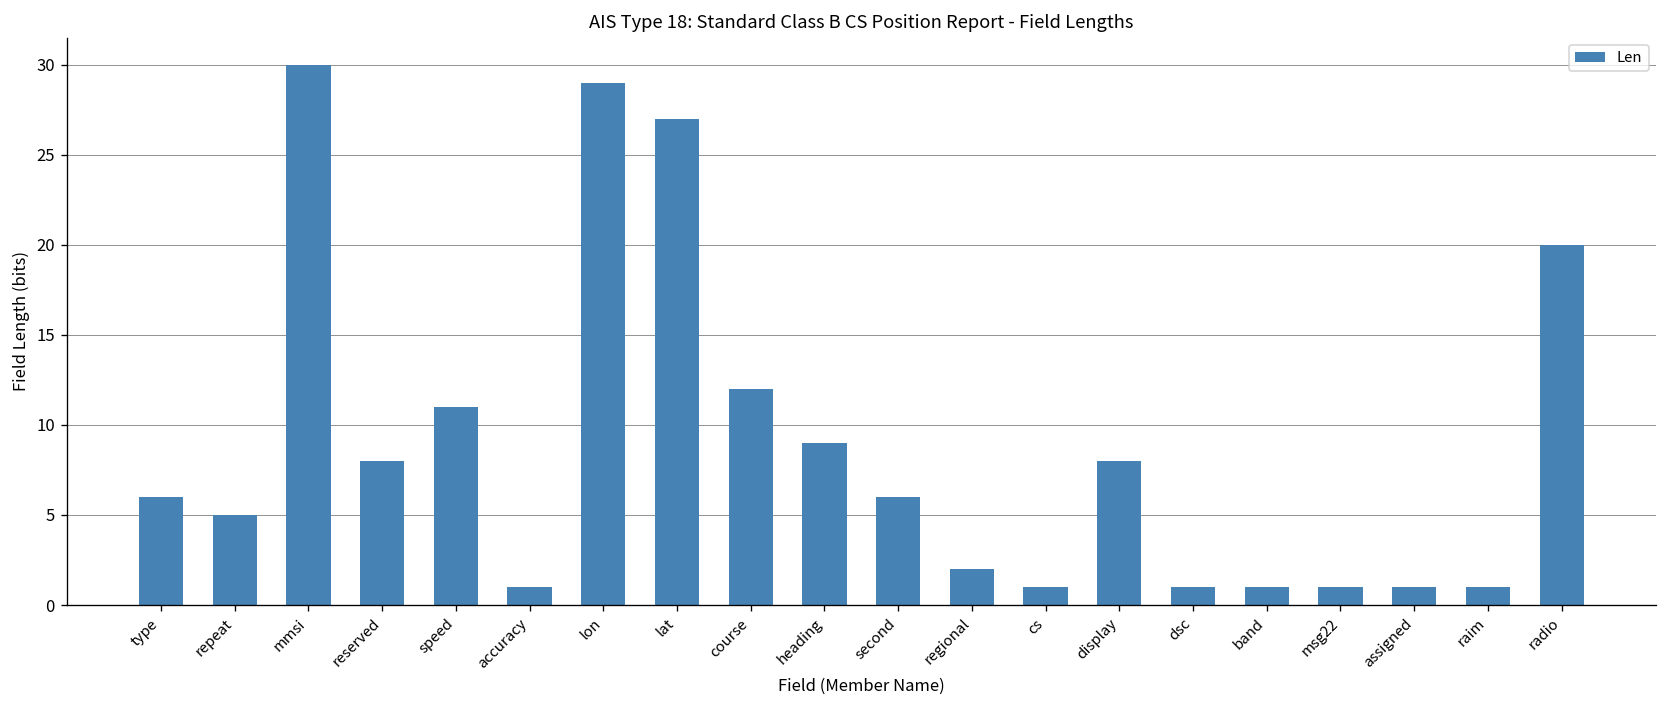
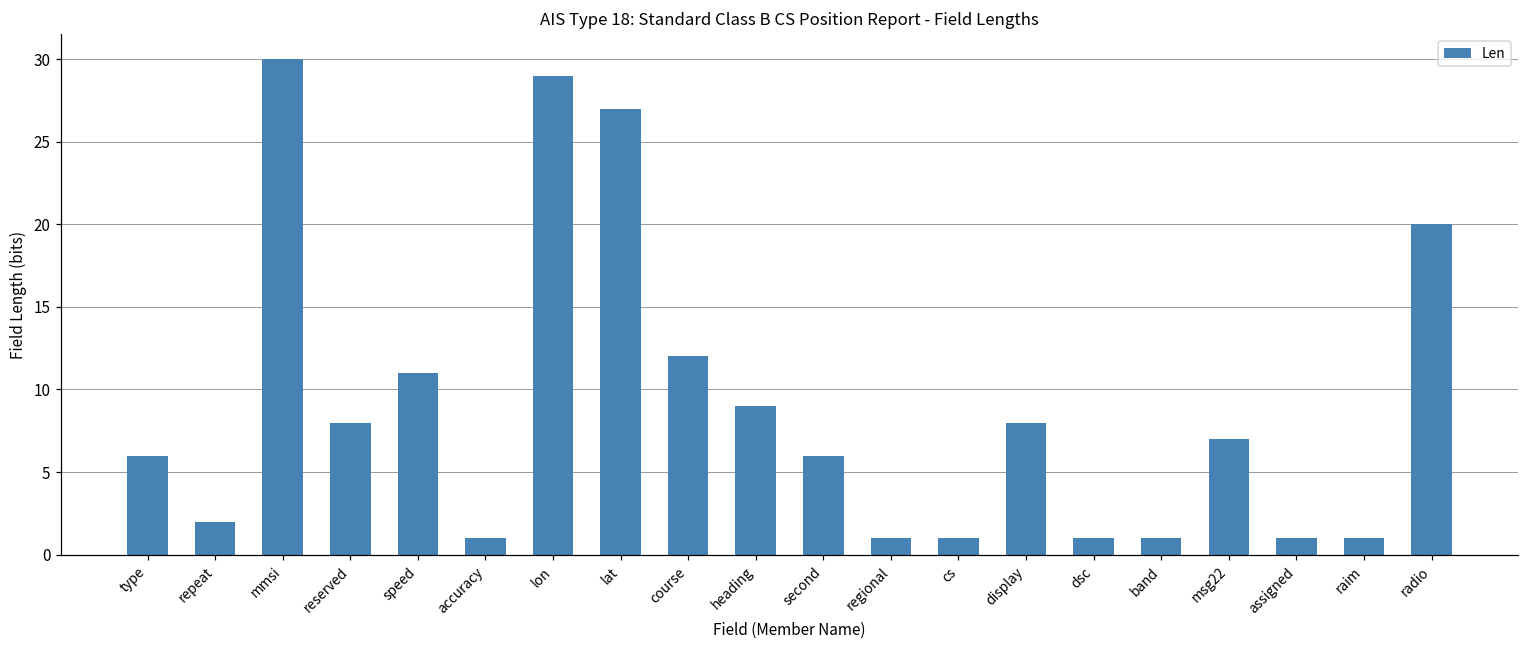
repeat: 5 -> 2
regional: 2 -> 1
msg22: 1 -> 7
